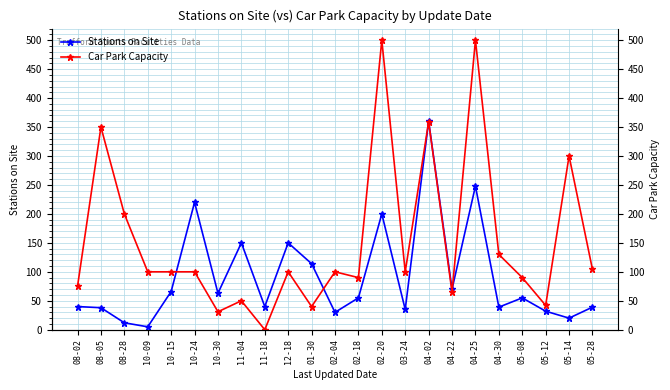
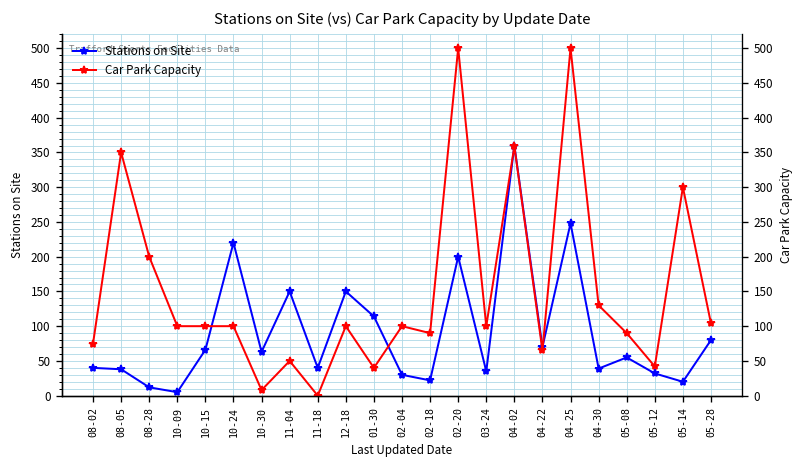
Car Park Capacity, 10-30: 30 -> 10
Stations on Site, 02-18: 60 -> 20
Stations on Site, 05-28: 40 -> 80
